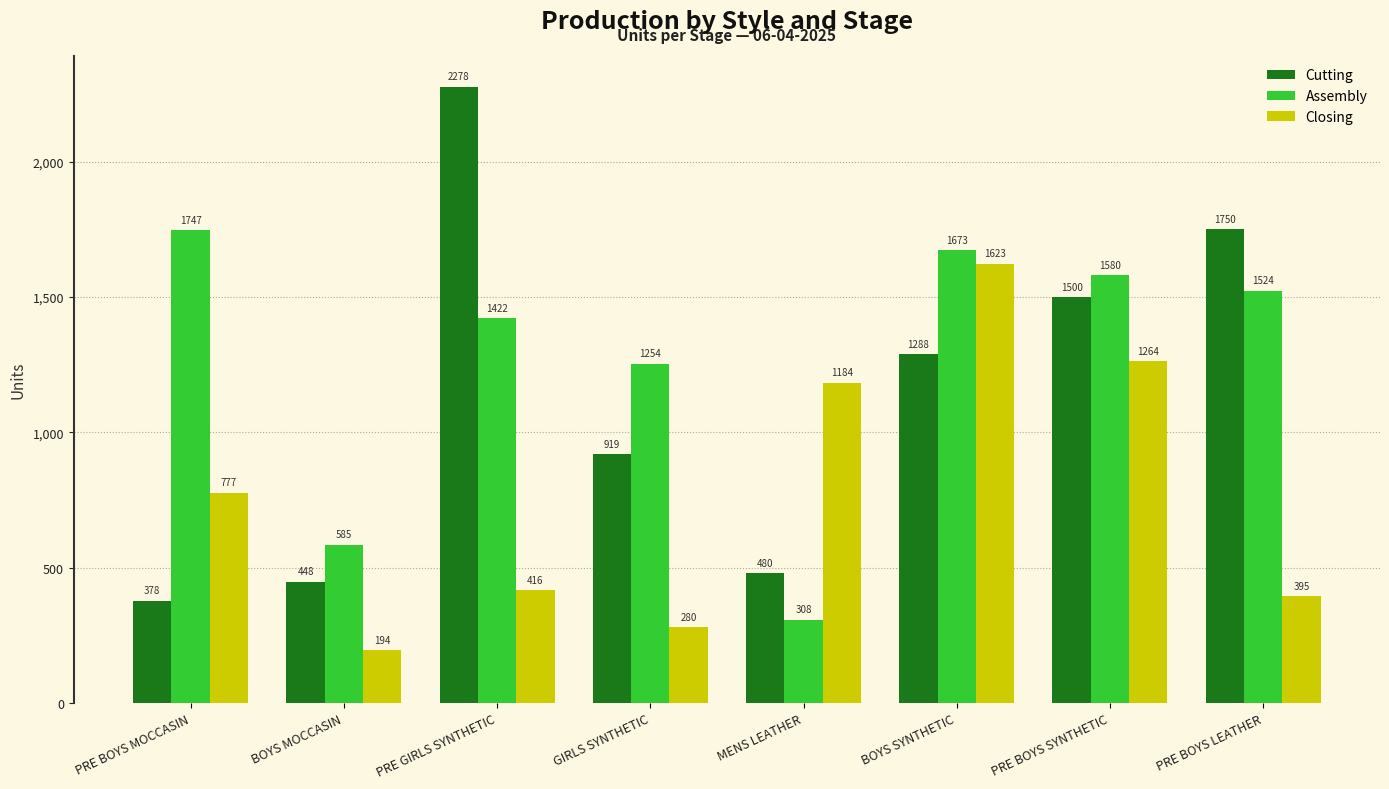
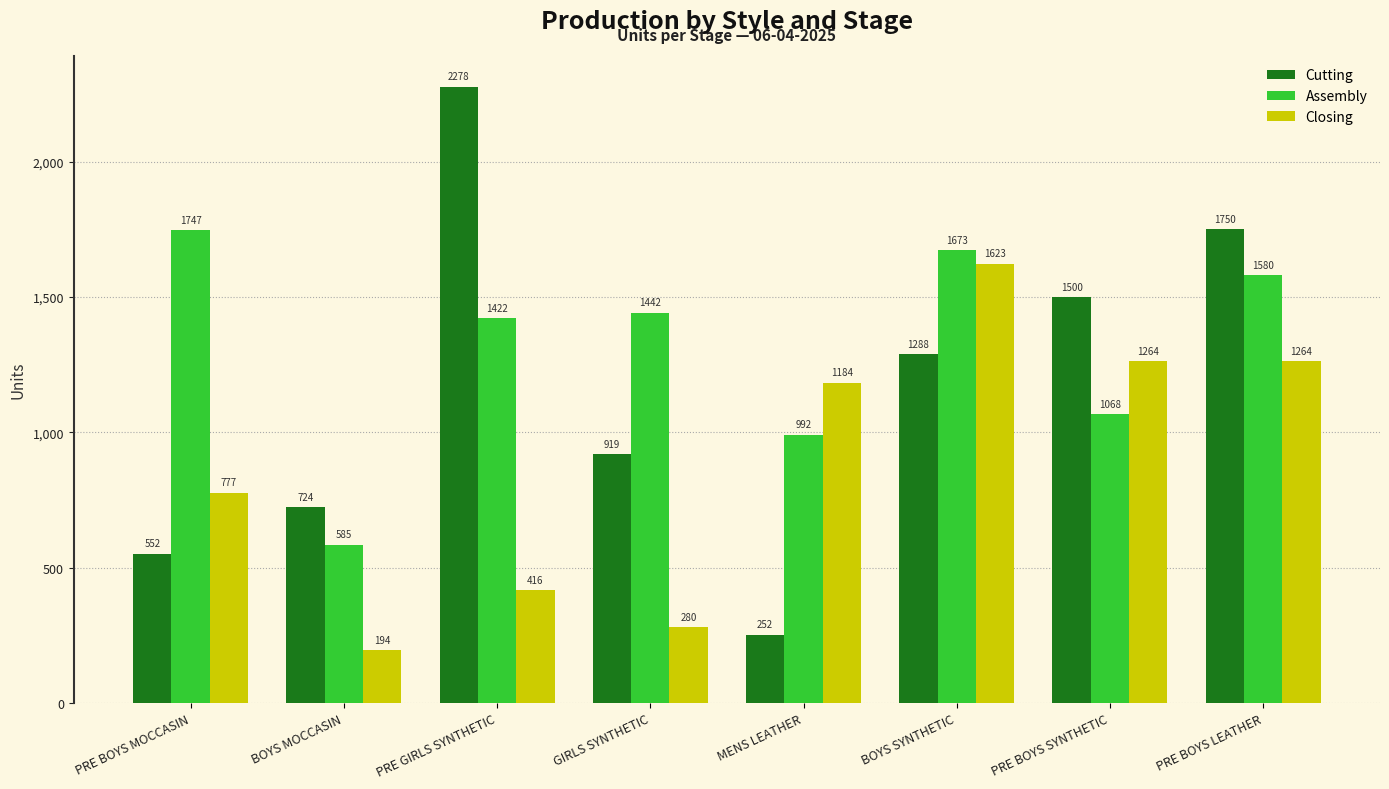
Cutting, PRE BOYS MOCCASIN: 378 -> 552
Cutting, BOYS MOCCASIN: 448 -> 724
Assembly, GIRLS SYNTHETIC: 1254 -> 1442
Cutting, MENS LEATHER: 480 -> 252
Assembly, MENS LEATHER: 308 -> 992
Assembly, PRE BOYS SYNTHETIC: 1580 -> 1068
Assembly, PRE BOYS LEATHER: 1524 -> 1580
Closing, PRE BOYS LEATHER: 395 -> 1264
